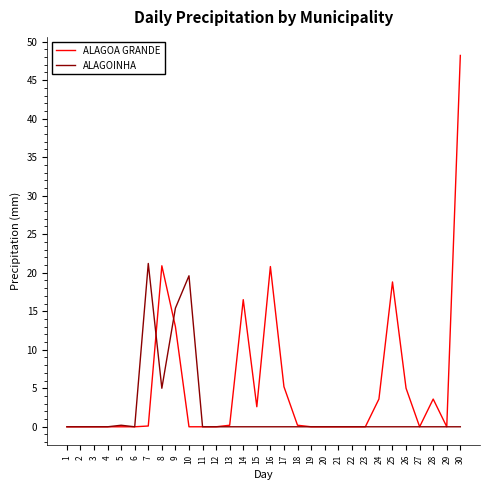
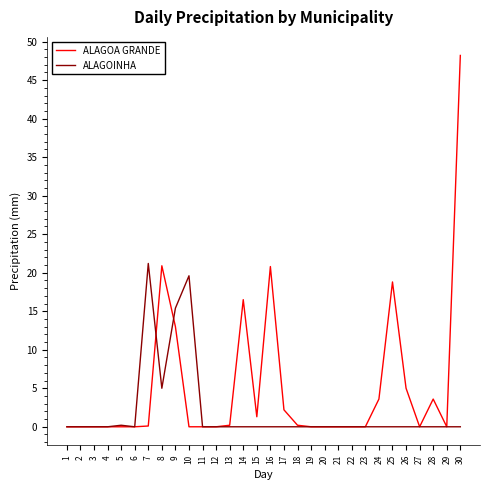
ALAGOA GRANDE, 15: 3 -> 1
ALAGOA GRANDE, 17: 5 -> 2
